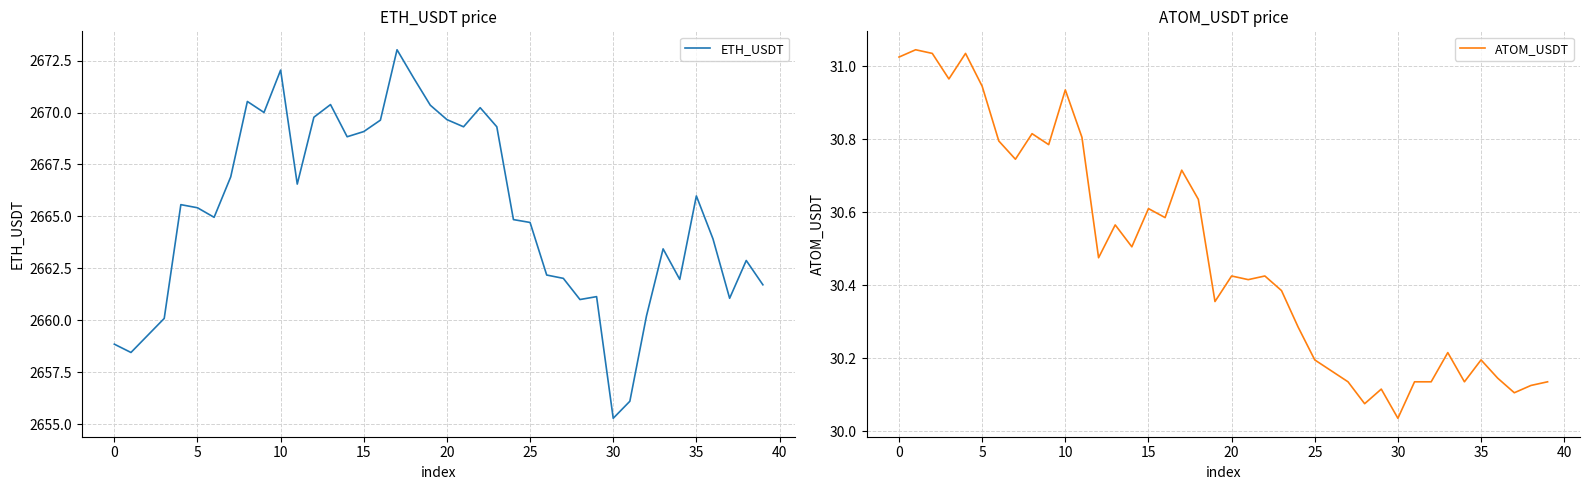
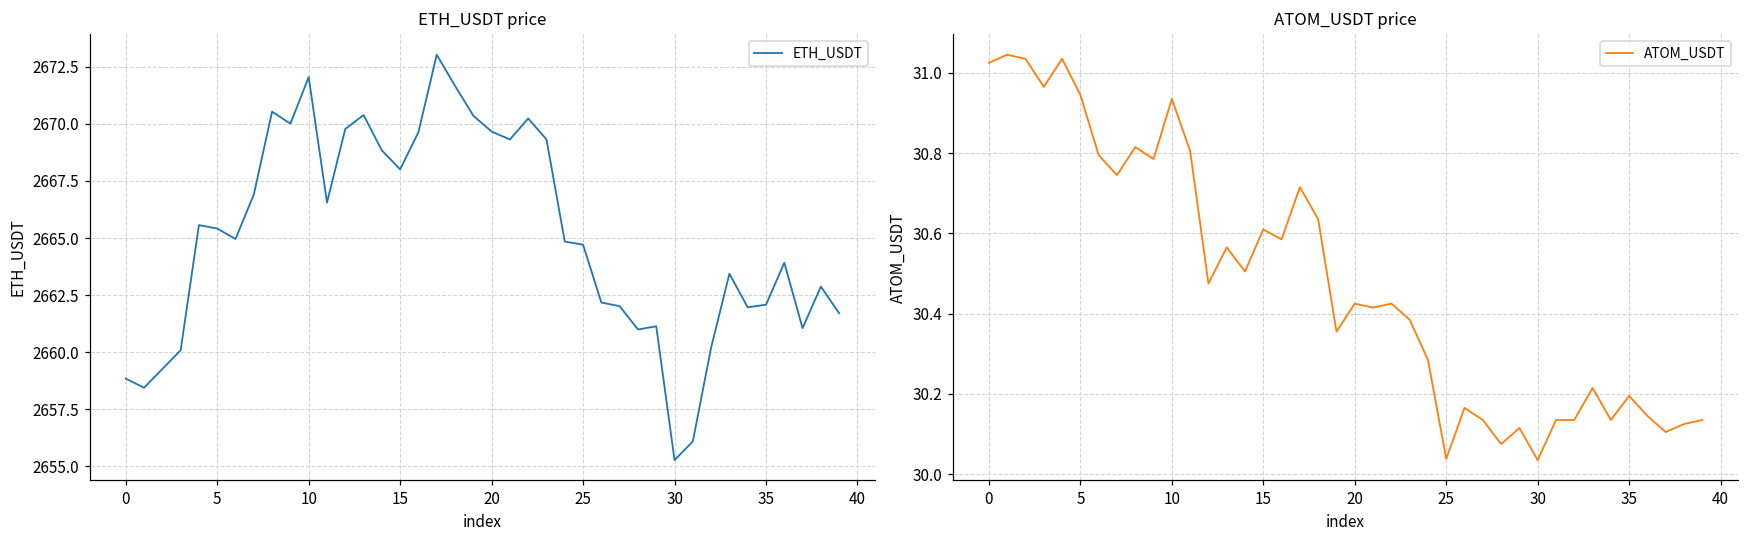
ETH_USDT price, 15: 2669.1 -> 2668.0
ETH_USDT price, 35: 2666.0 -> 2662.1
ATOM_USDT price, 25: 30.20 -> 30.04
